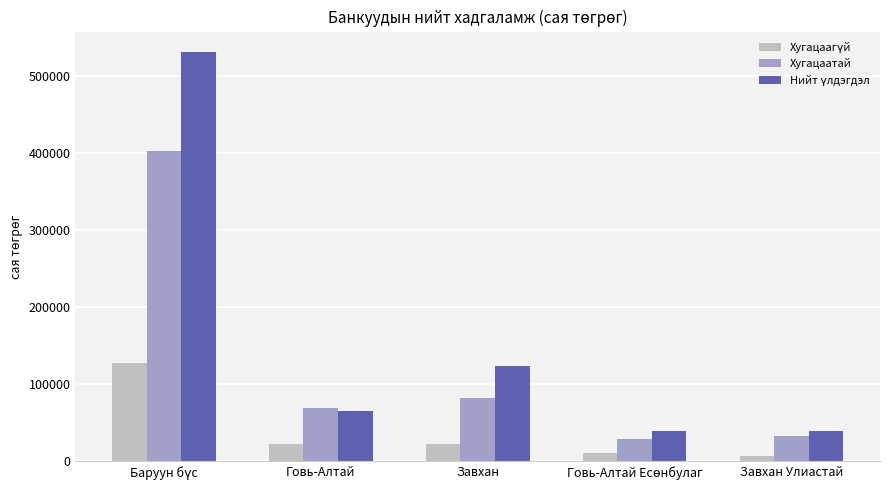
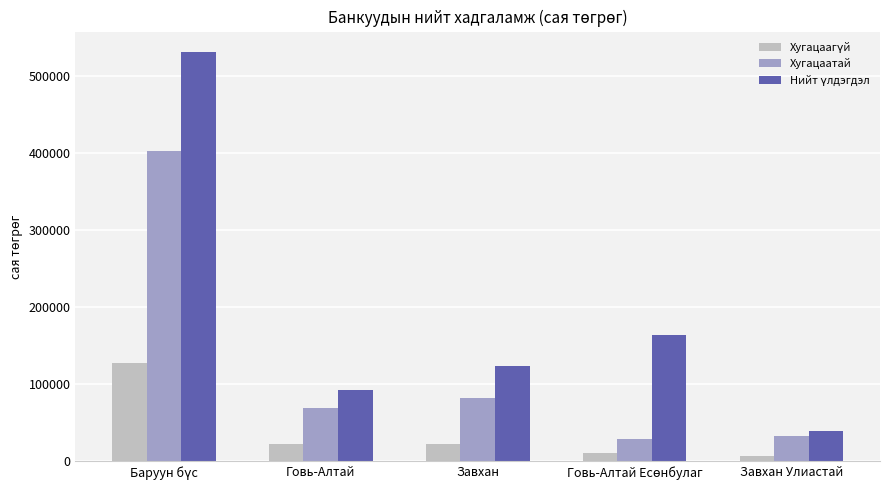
Нийт үлдэгдэл, Говь-Алтай: 70000 -> 90000
Нийт үлдэгдэл, Говь-Алтай Есөнбулаг: 40000 -> 160000
